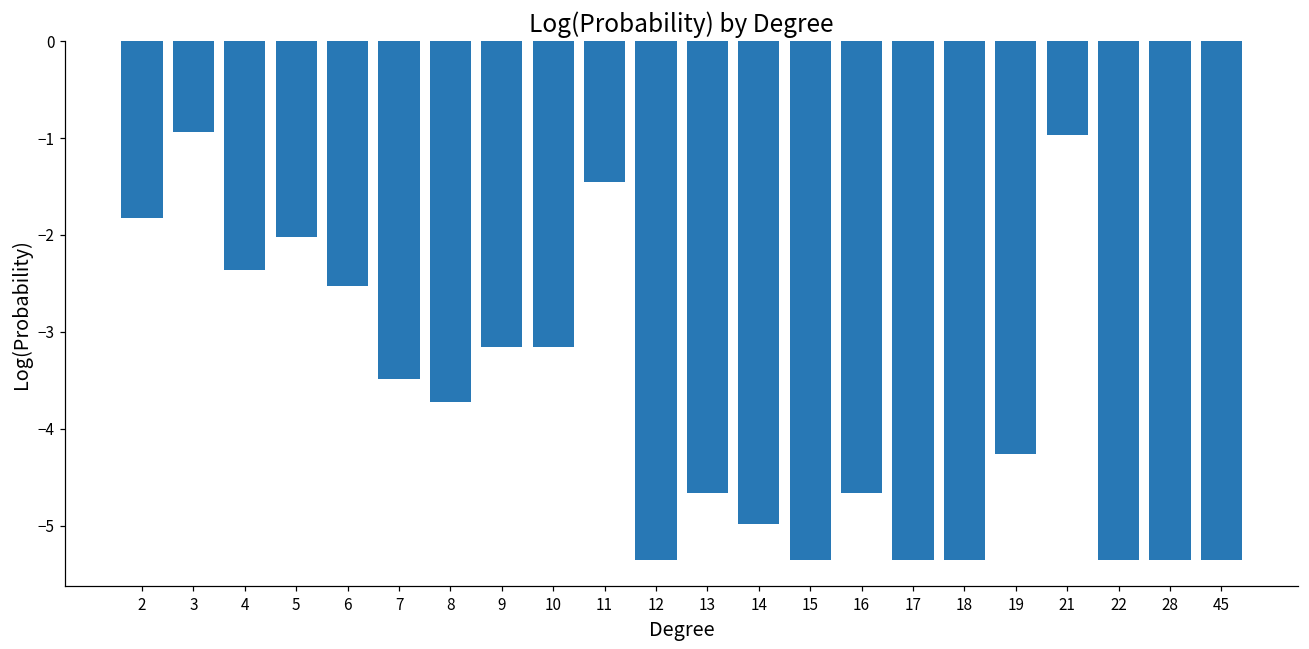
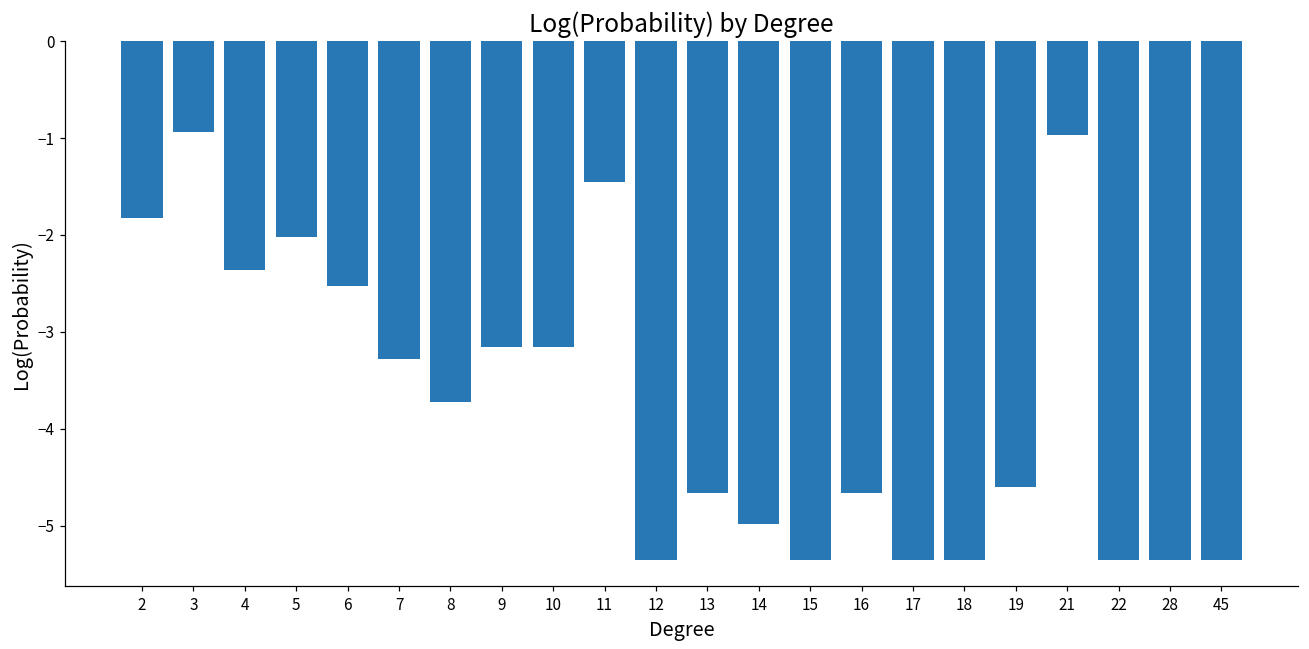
7: -3.5 -> -3.3
19: -4.3 -> -4.6
